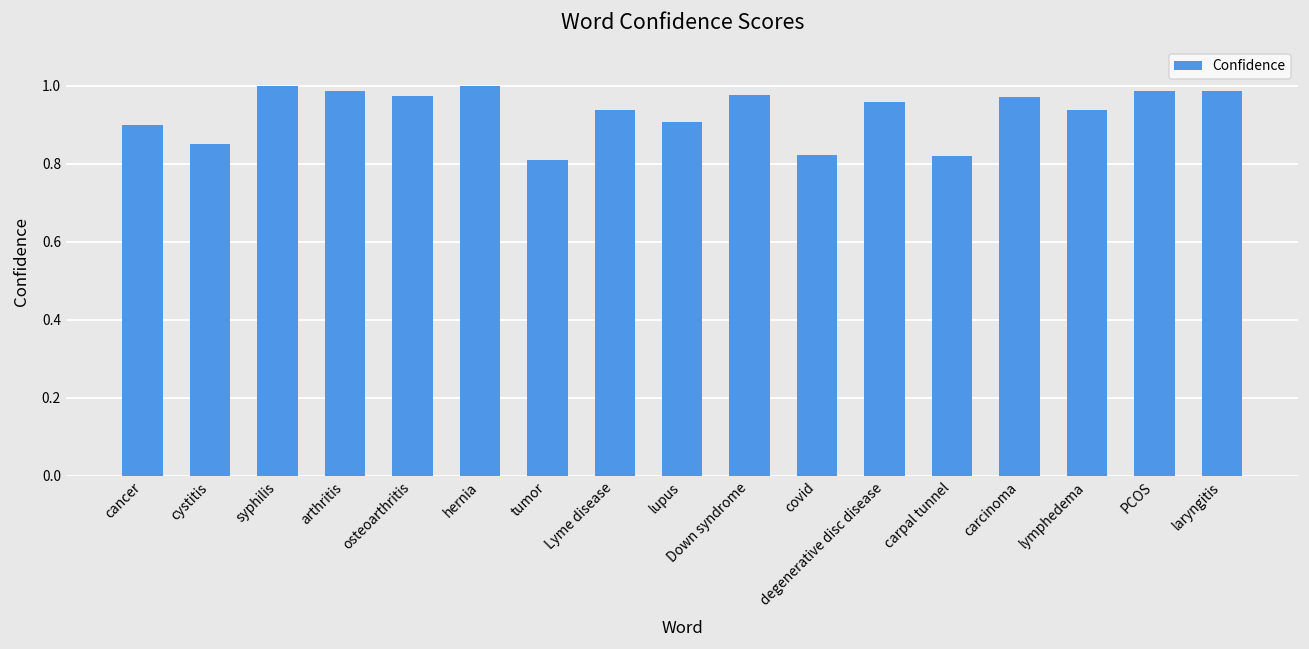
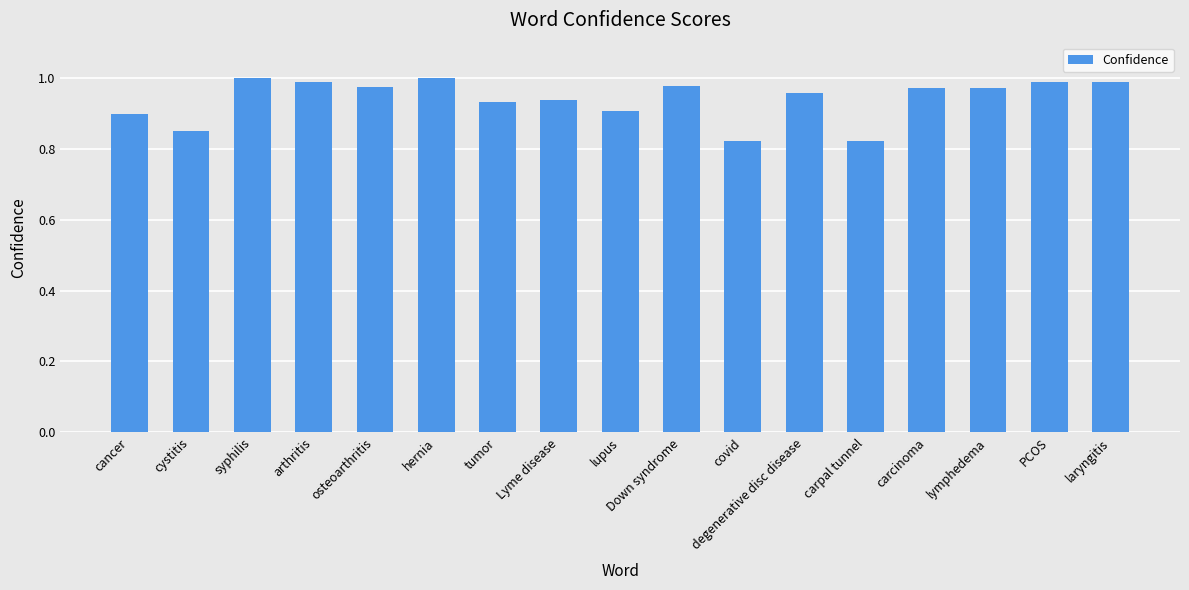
tumor: 0.81 -> 0.93
lymphedema: 0.94 -> 0.97
